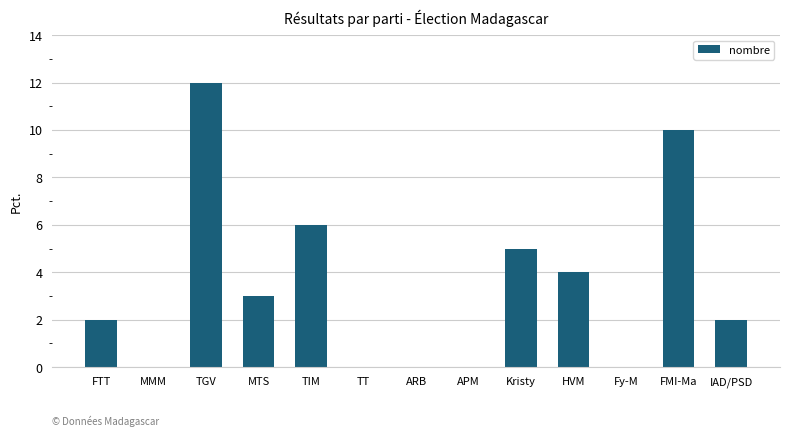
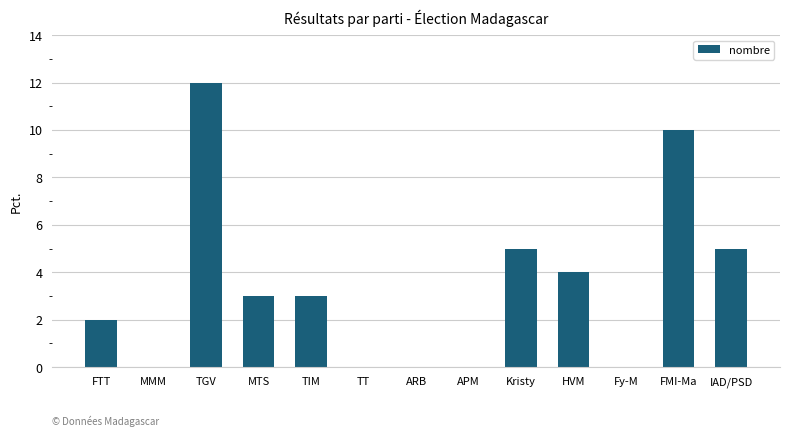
TIM: 6 -> 3
IAD/PSD: 2 -> 5
